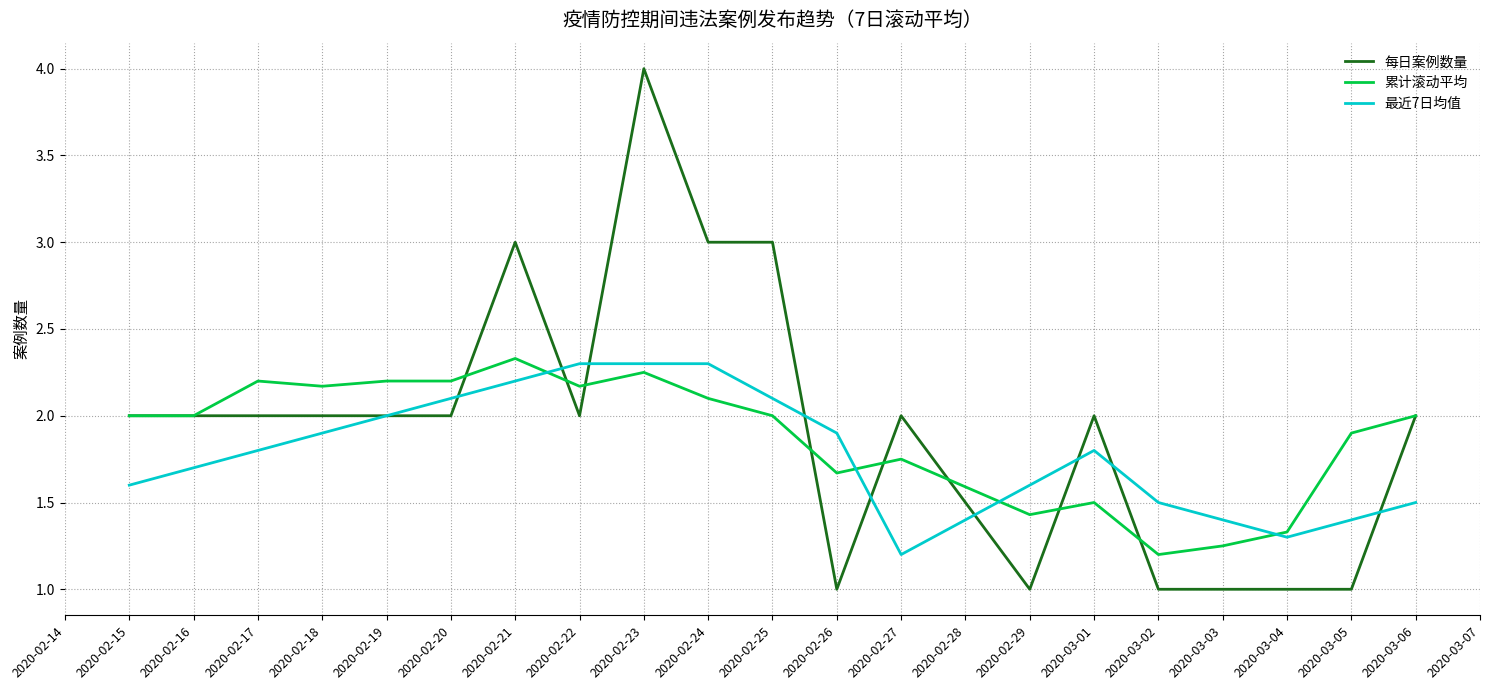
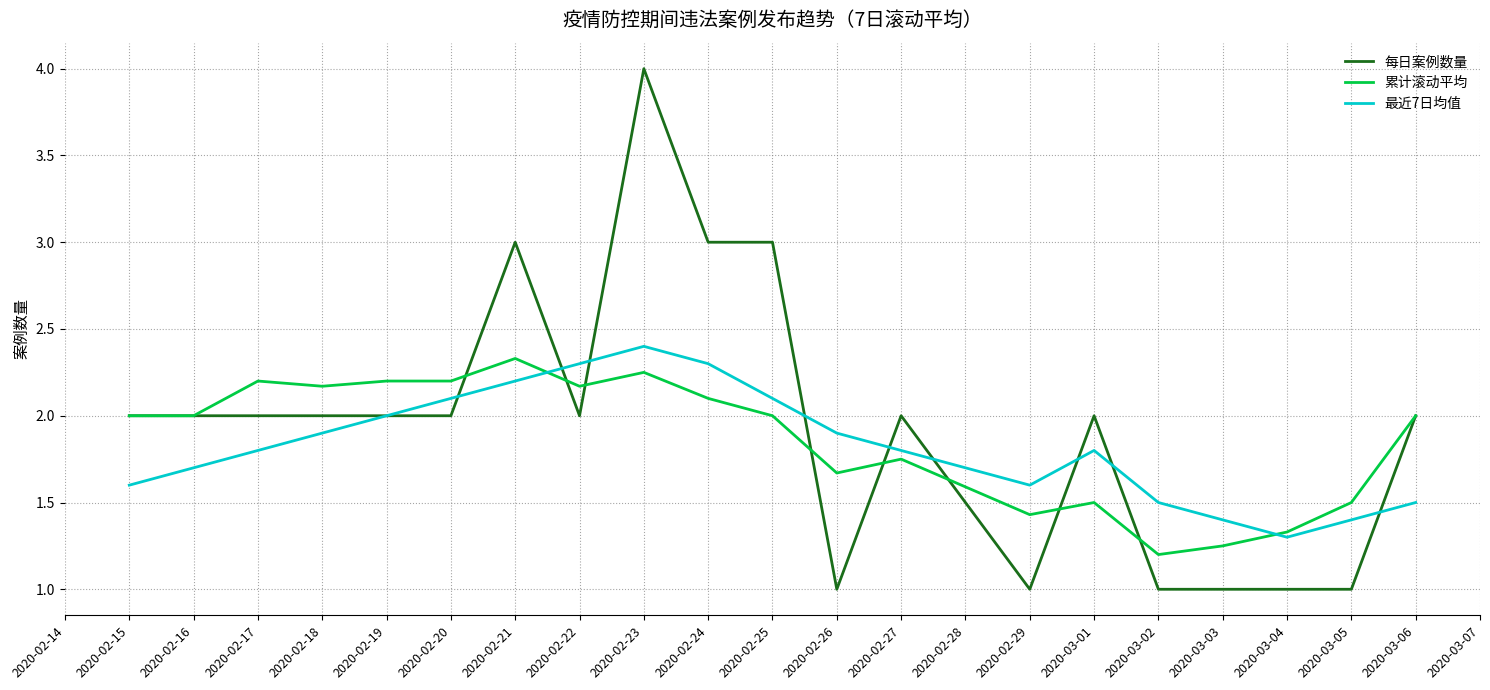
最近7日均值, 2020-02-23: 2.3 -> 2.4
最近7日均值, 2020-02-27: 1.2 -> 1.8
累计滚动平均, 2020-03-05: 1.9 -> 1.5
